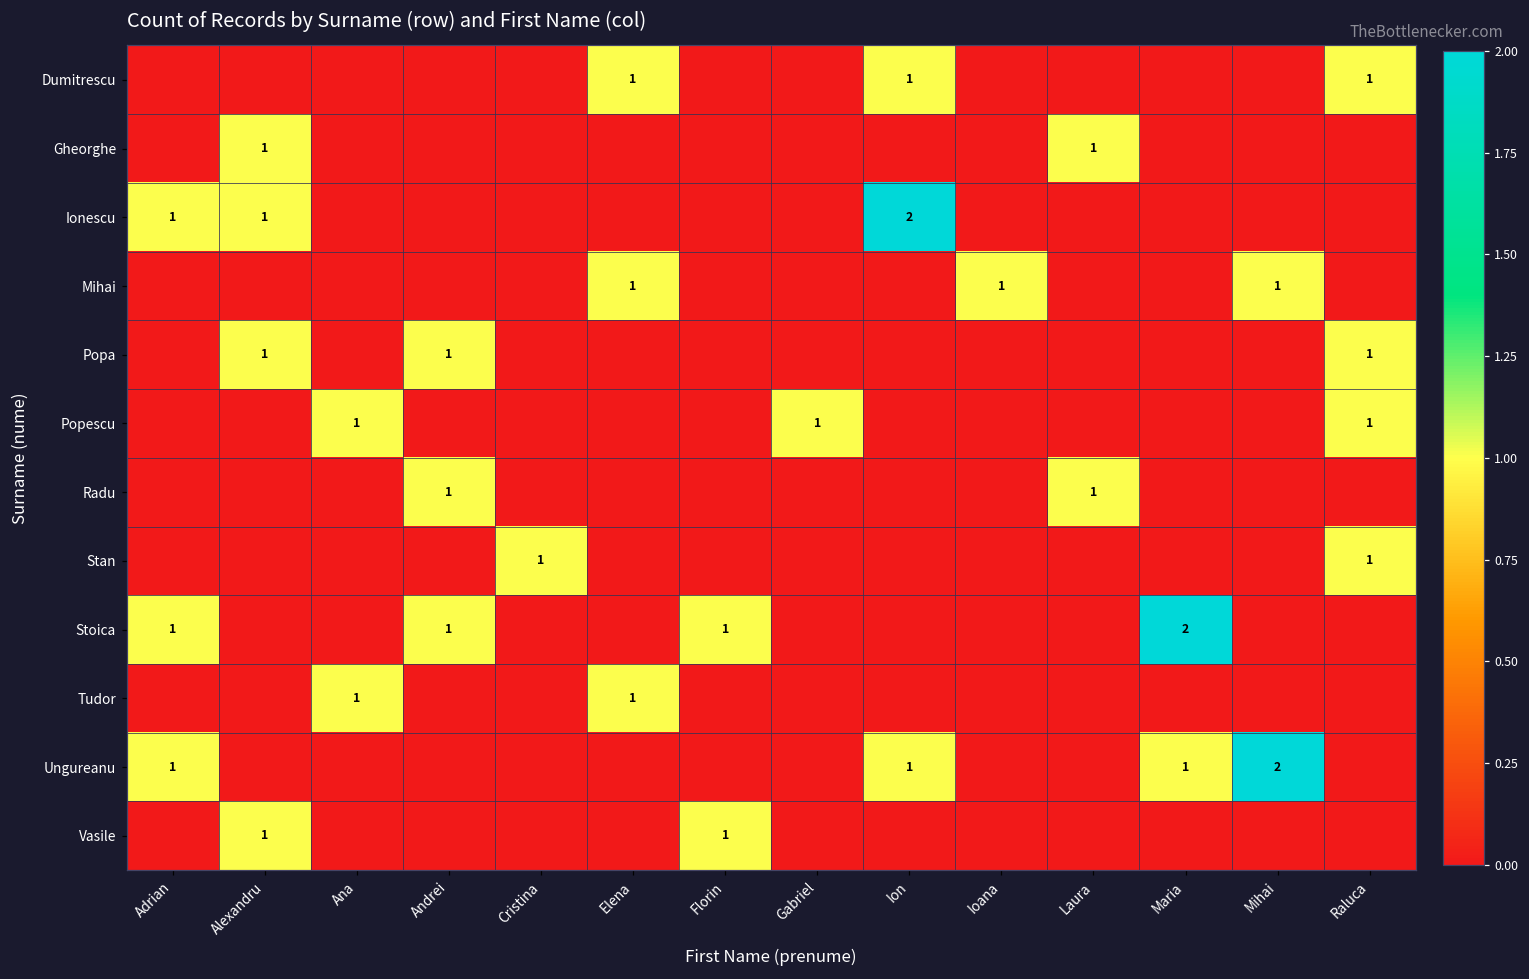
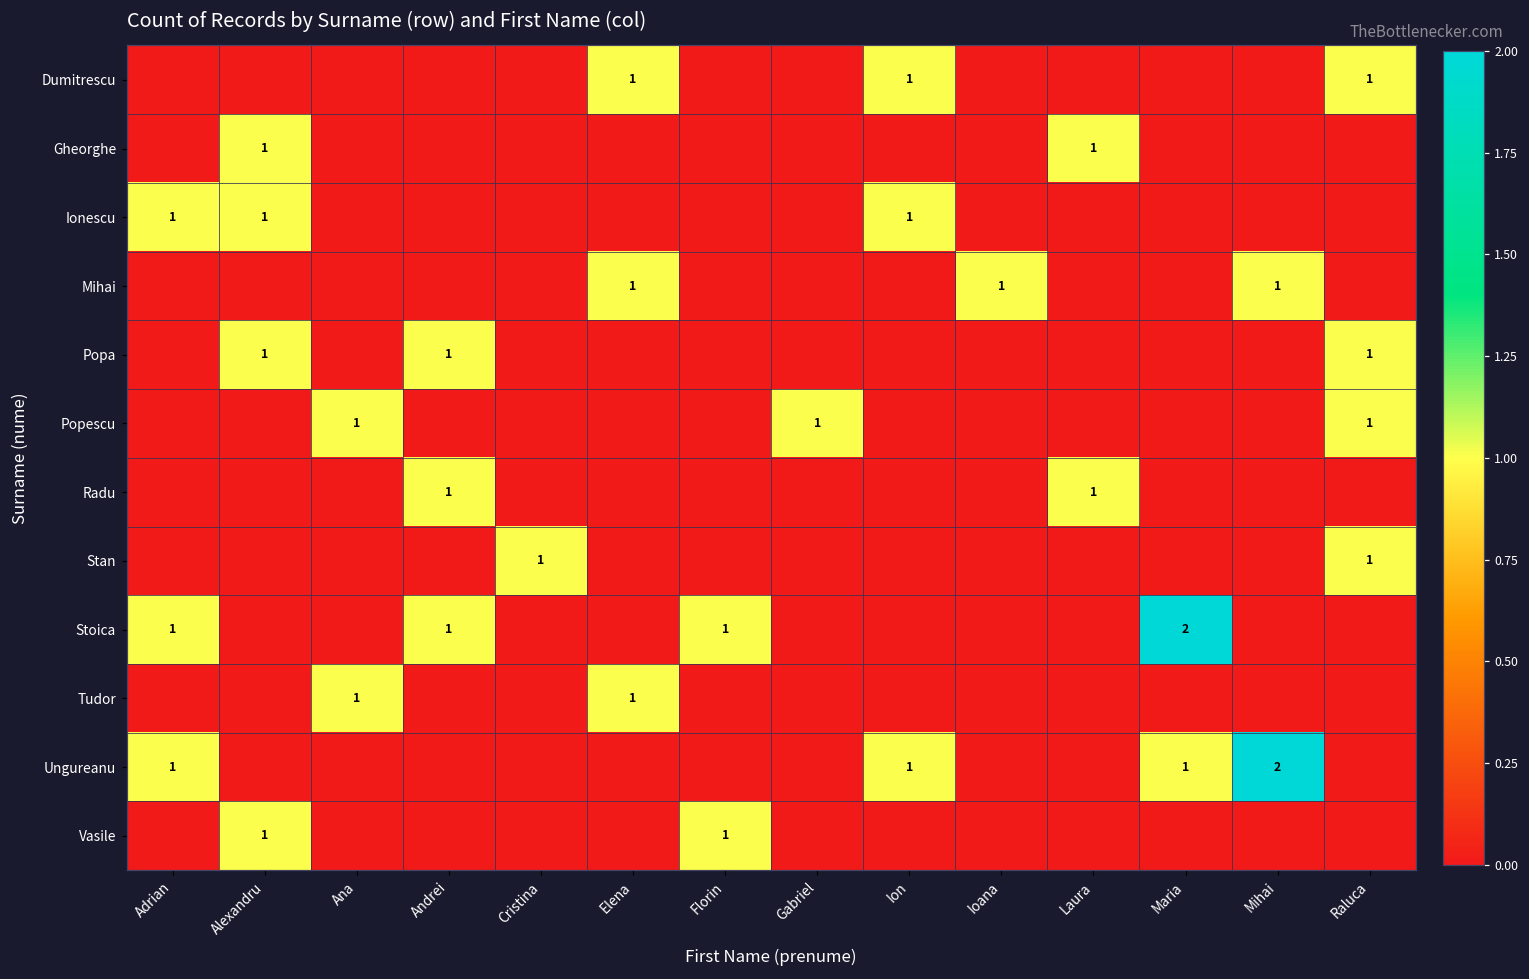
Ionescu, Ion: 2 -> 1
